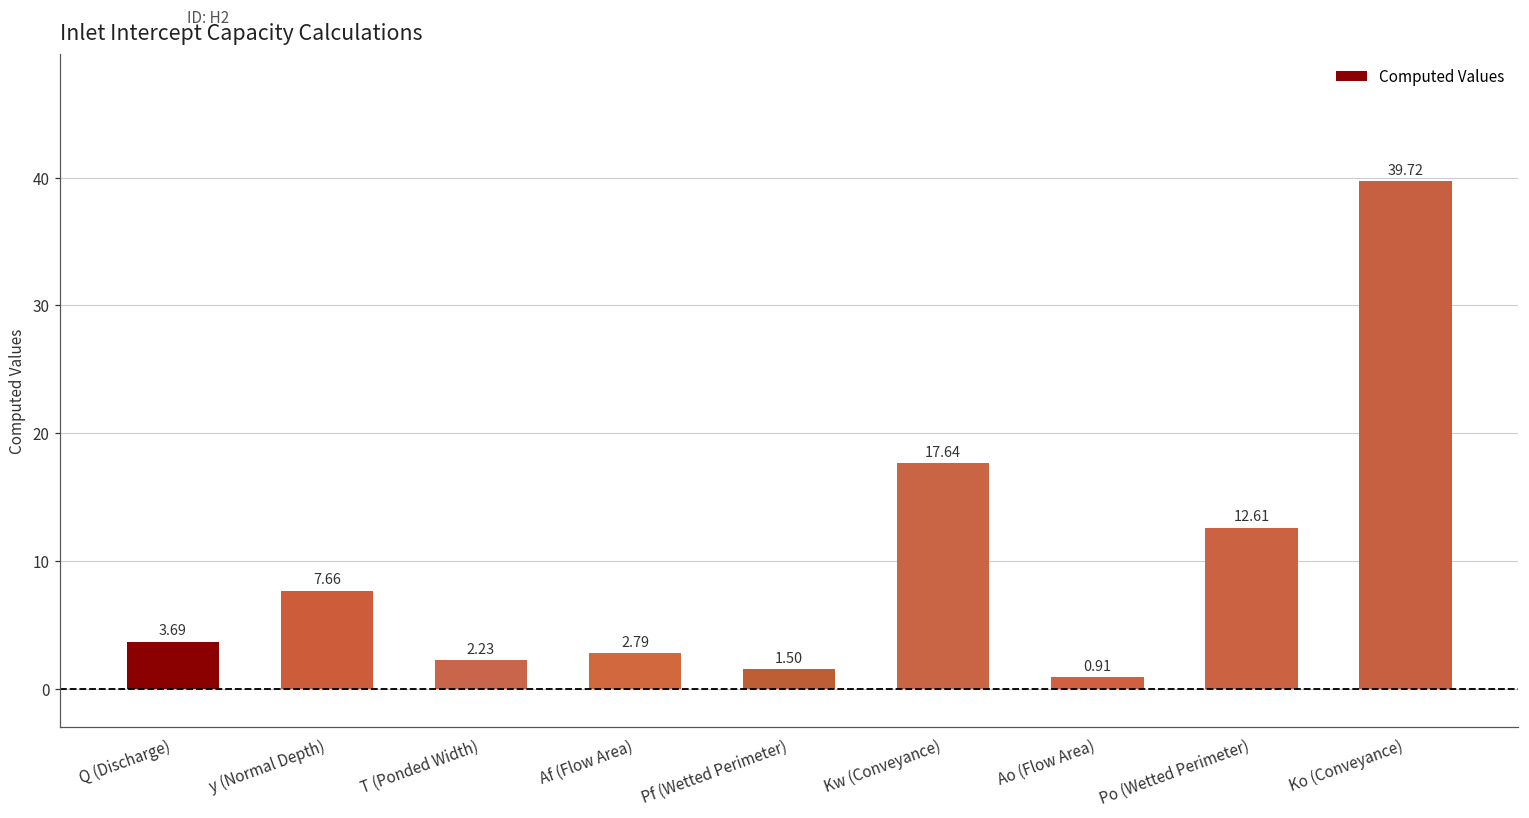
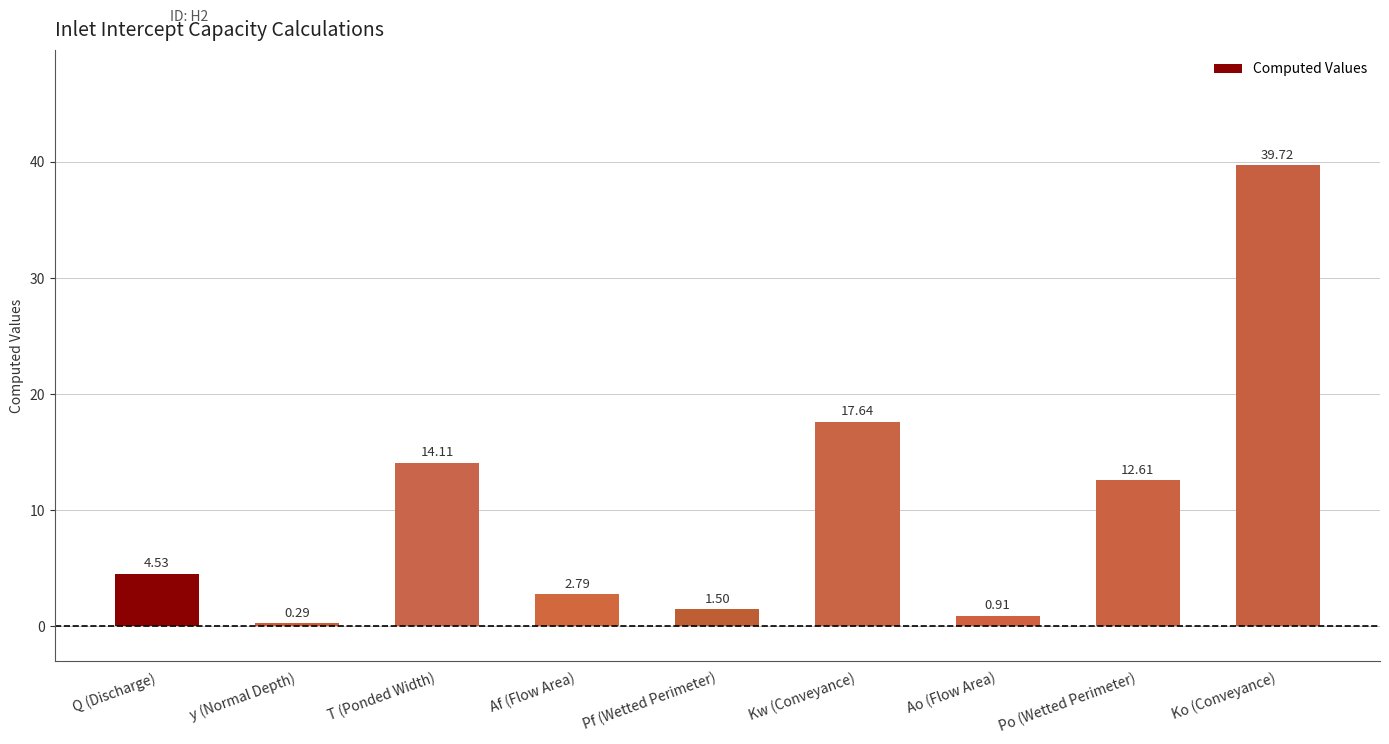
Q (Discharge): 3.69 -> 4.53
y (Normal Depth): 7.66 -> 0.29
T (Ponded Width): 2.23 -> 14.11
